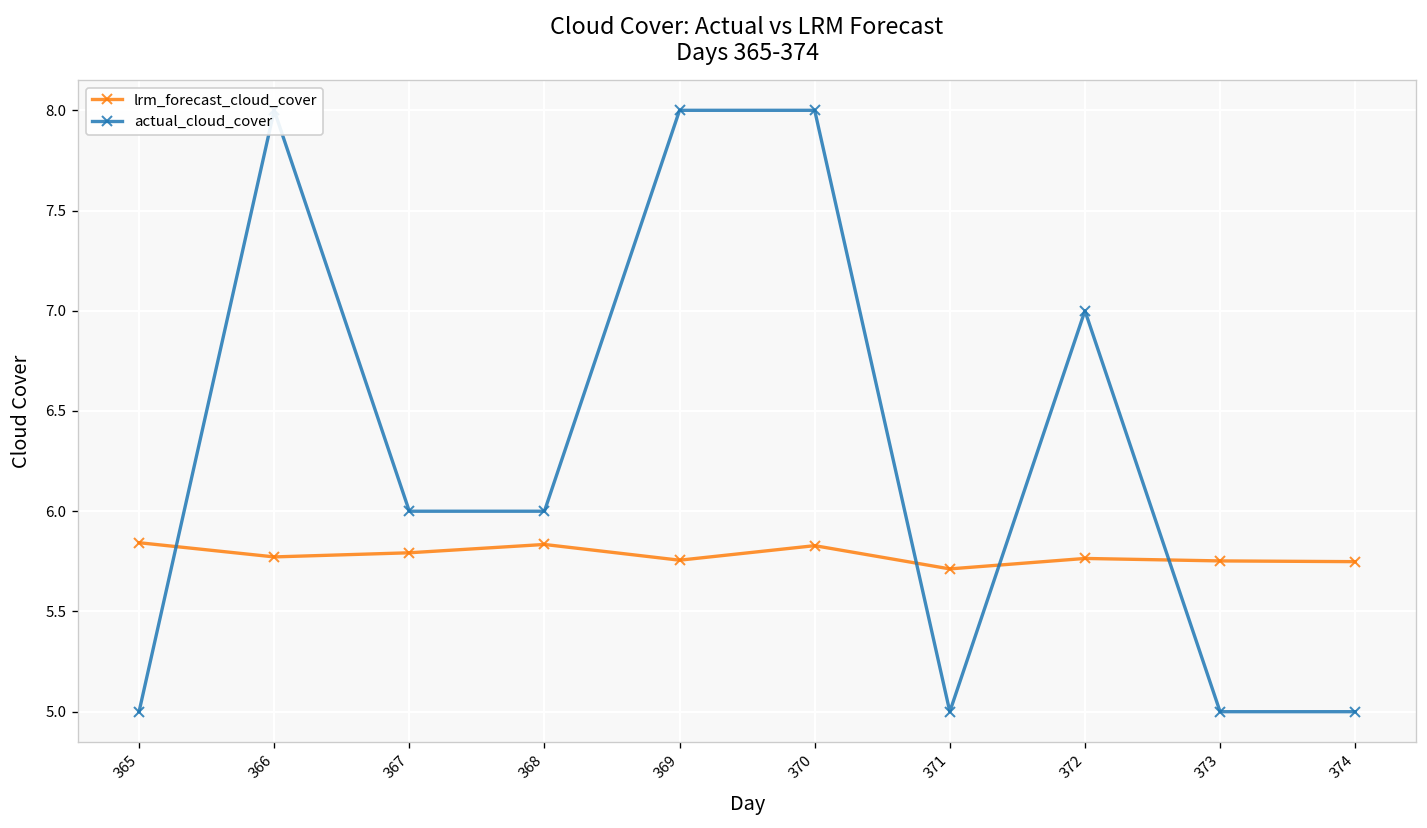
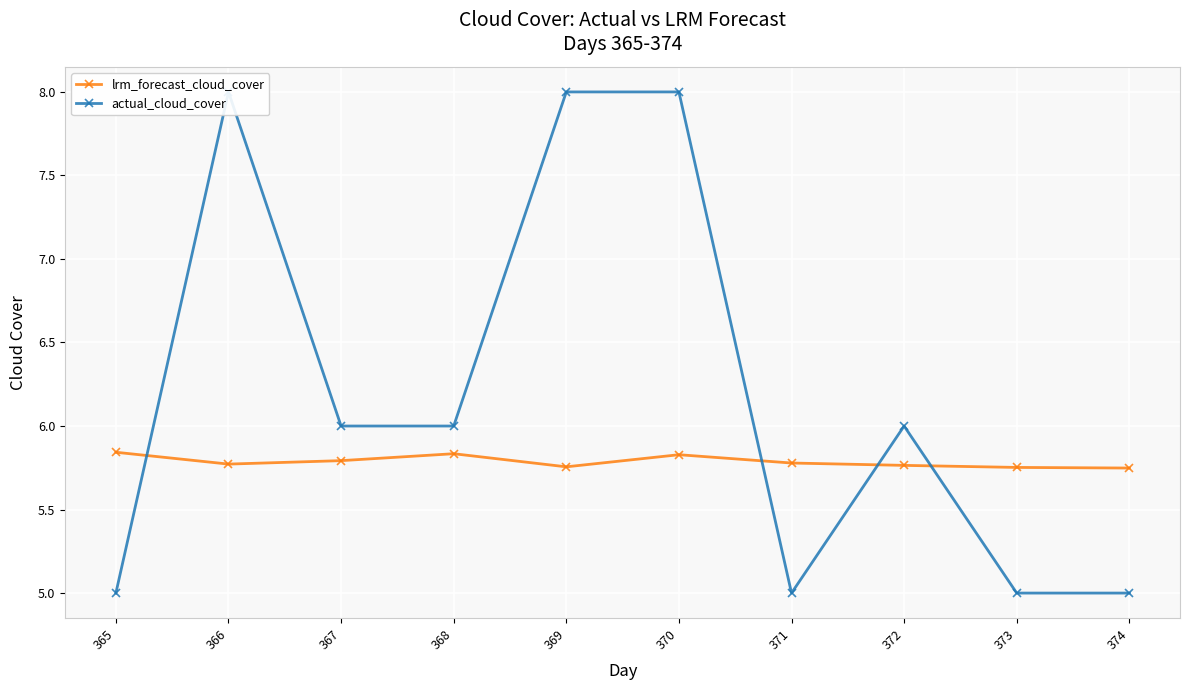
lrm_forecast_cloud_cover, 371: 5.71 -> 5.78
actual_cloud_cover, 372: 7 -> 6
